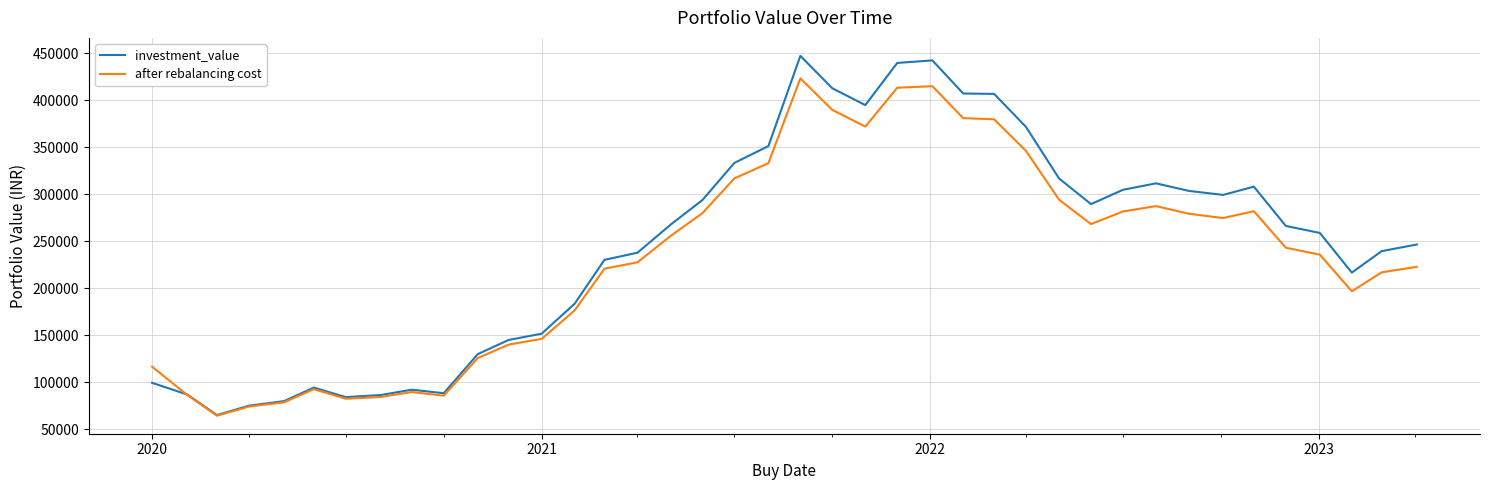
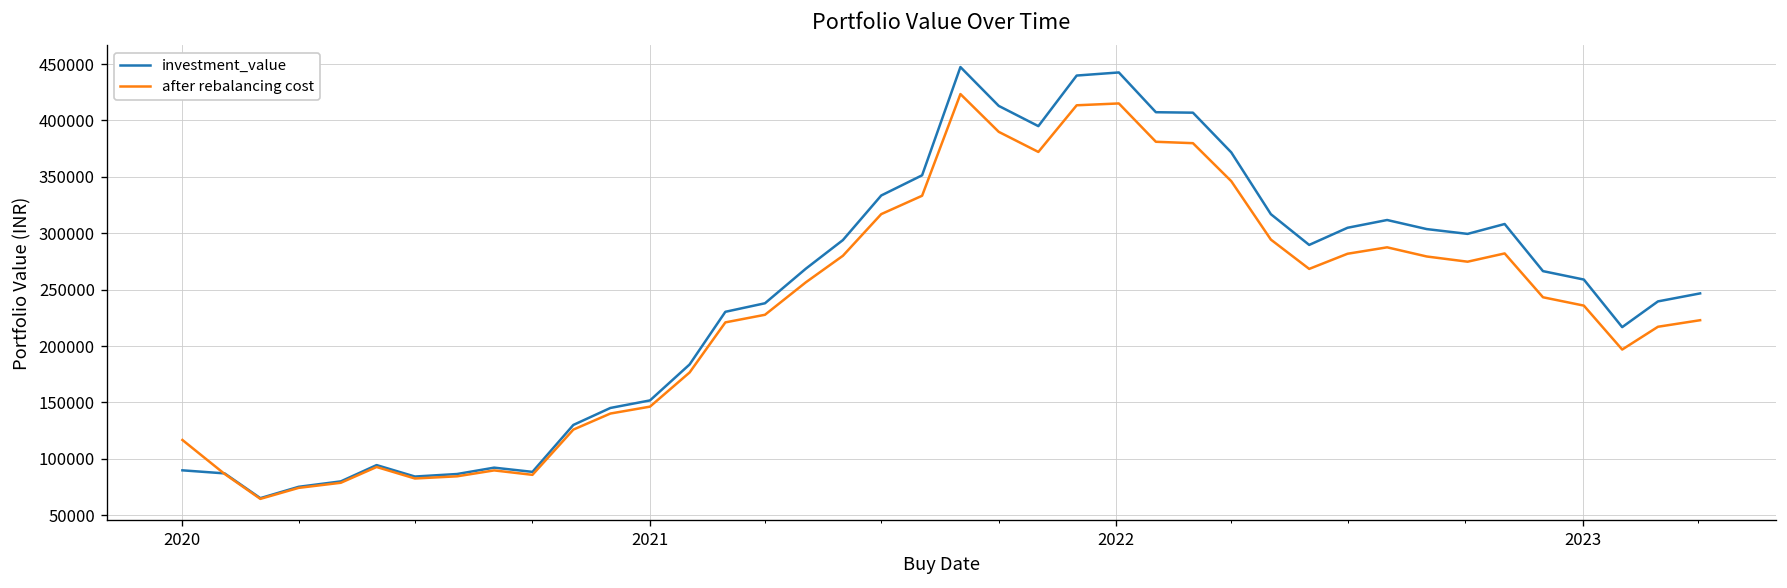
investment_value, 2020: 100000 -> 90000
